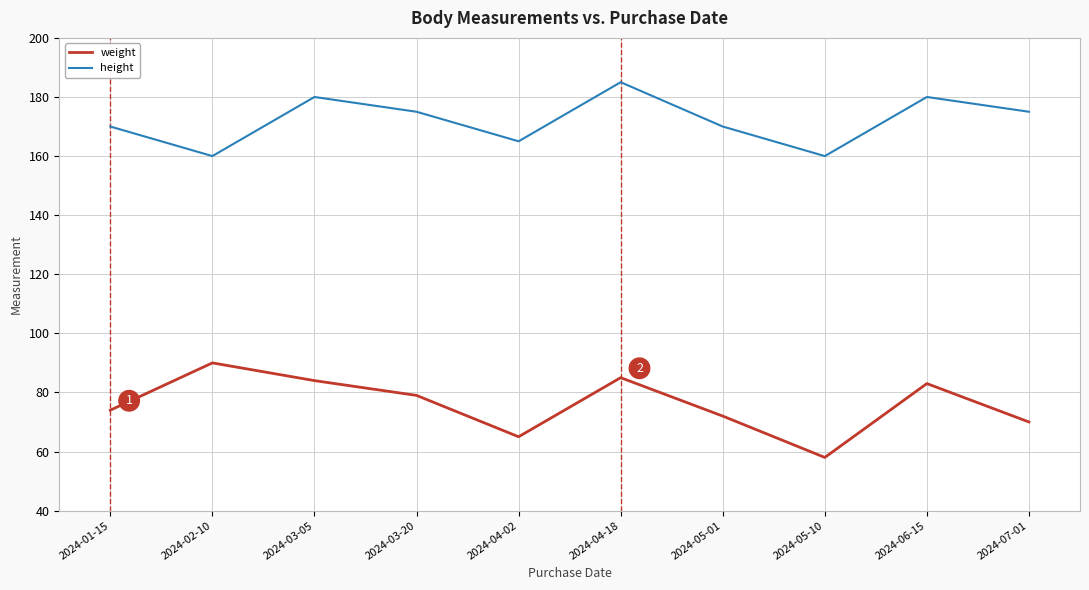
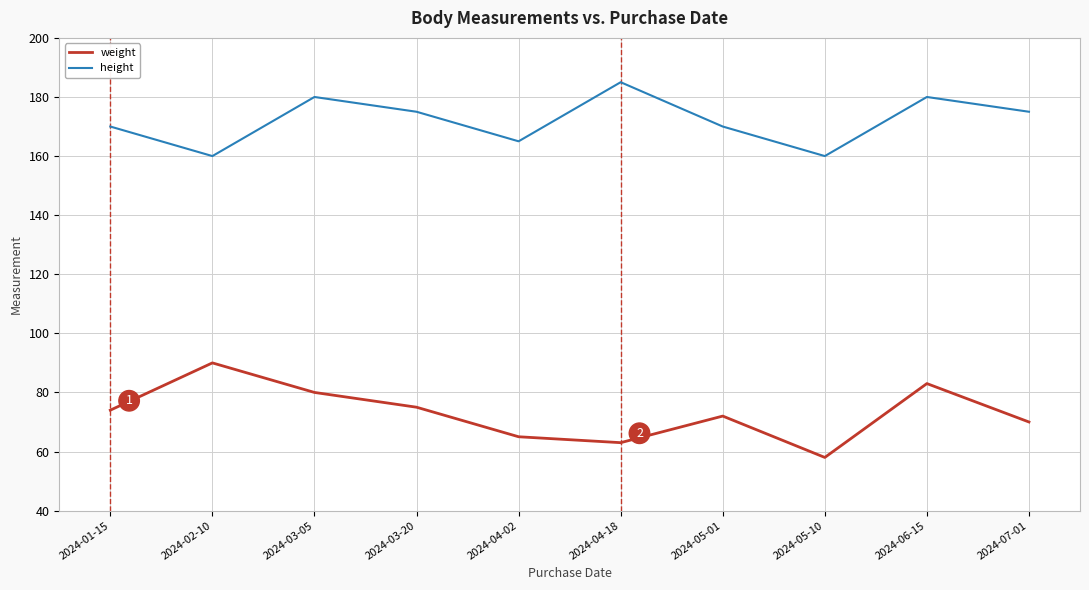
weight, 2024-03-05: 84 -> 80
weight, 2024-03-20: 79 -> 75
weight, 2024-04-18: 85 -> 63
